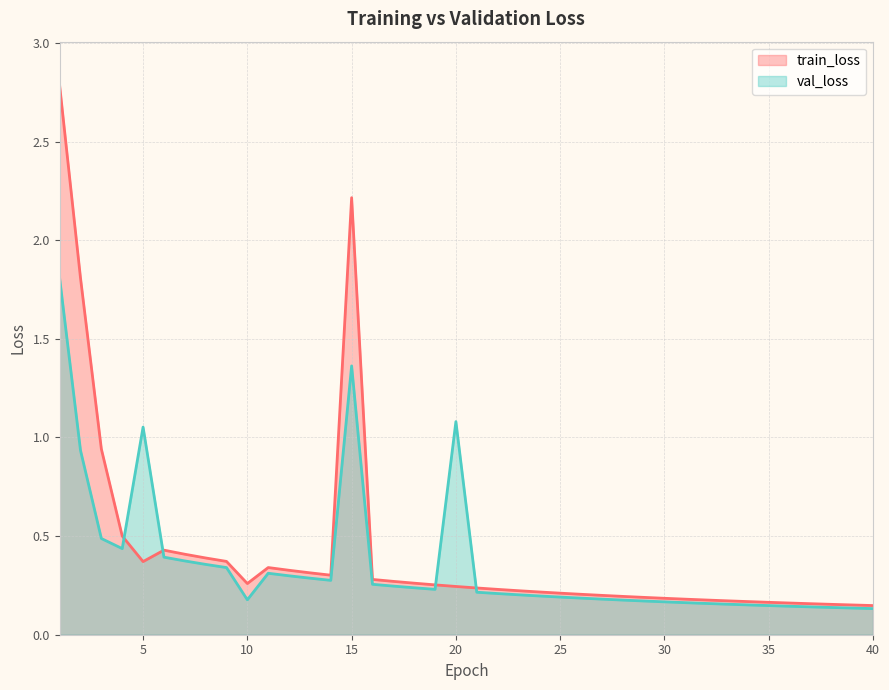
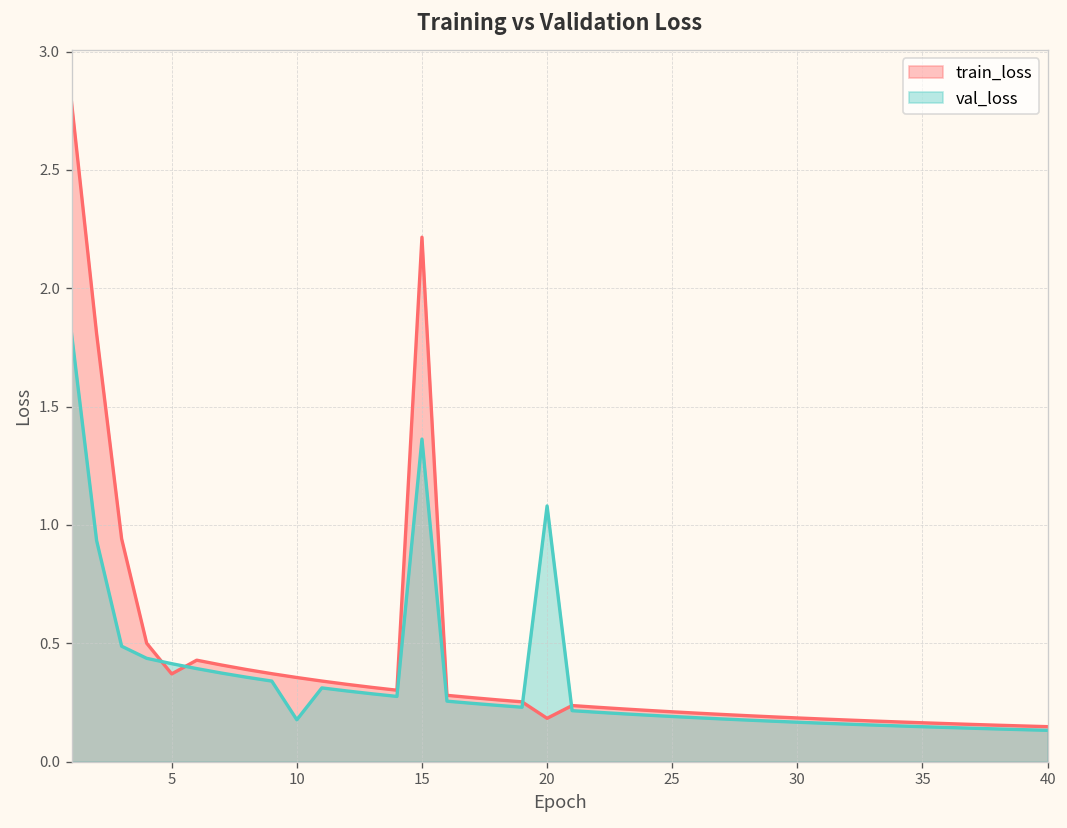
val_loss, 5: 1.05 -> 0.41
train_loss, 10: 0.26 -> 0.36
train_loss, 20: 0.24 -> 0.18
